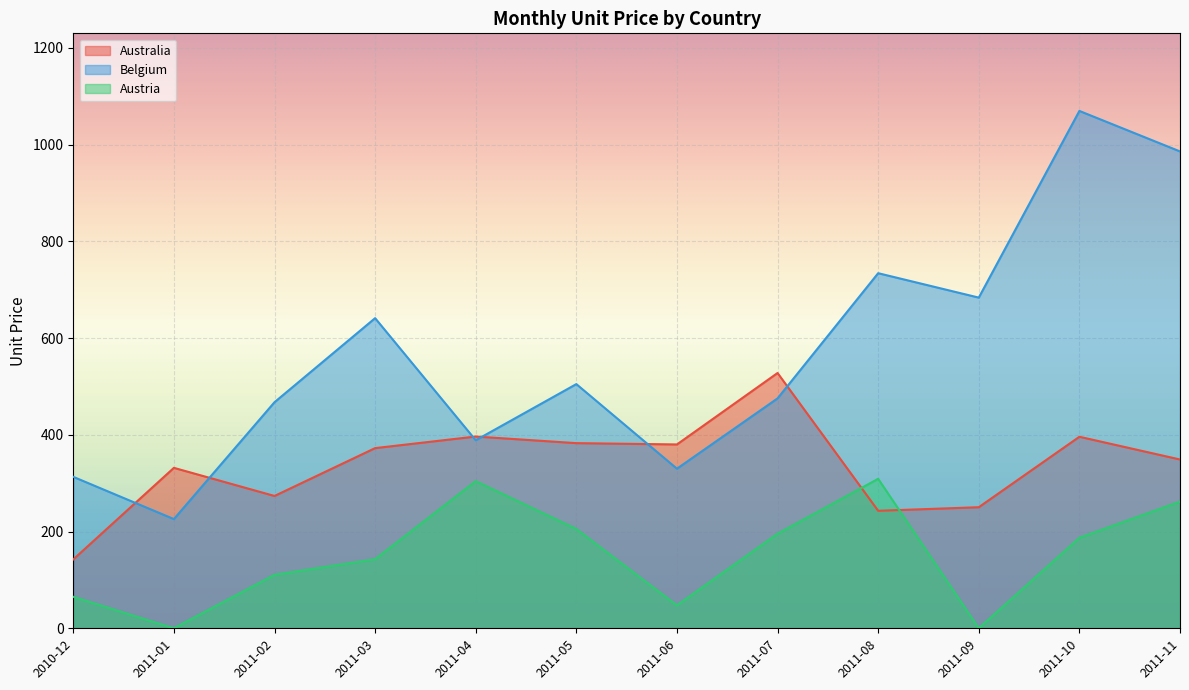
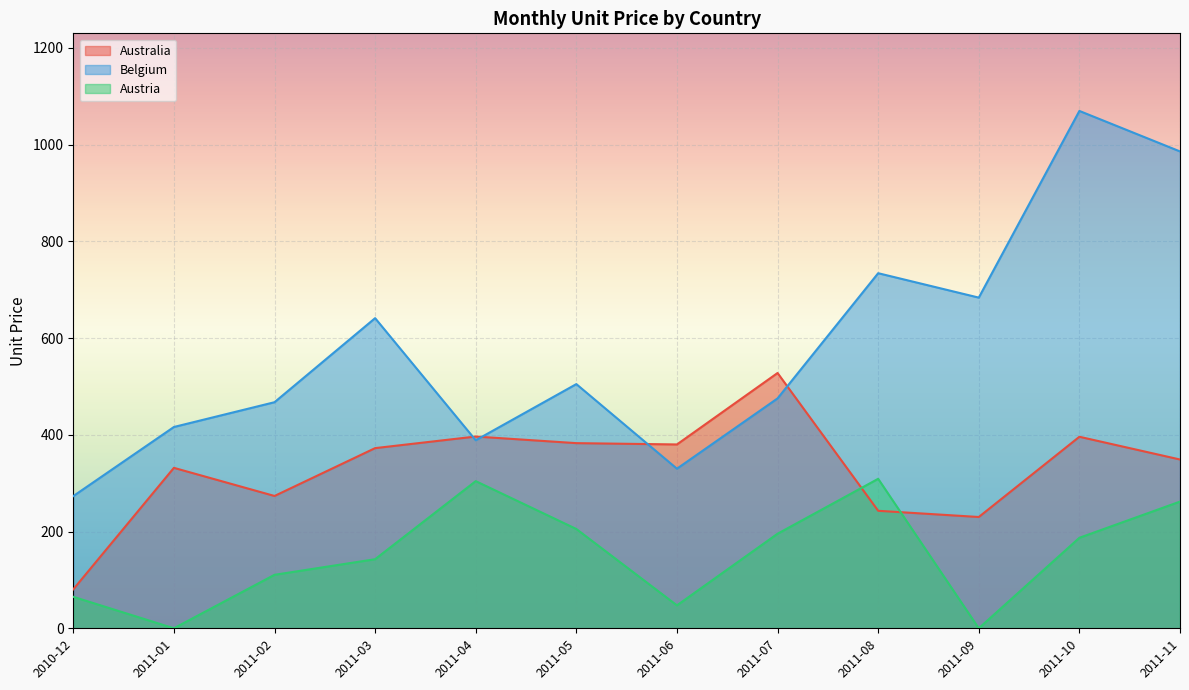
Australia, 2010-12: 140 -> 80
Belgium, 2010-12: 310 -> 270
Belgium, 2011-01: 230 -> 420
Australia, 2011-09: 250 -> 230
